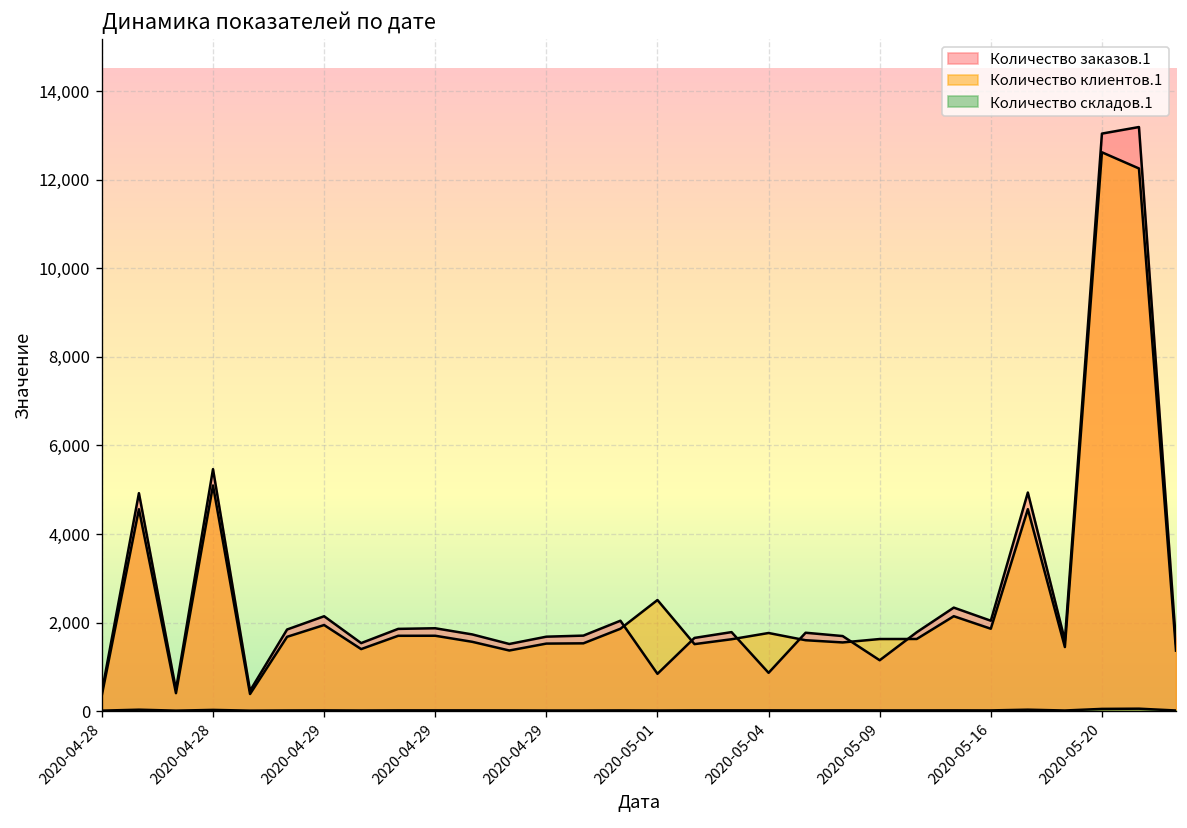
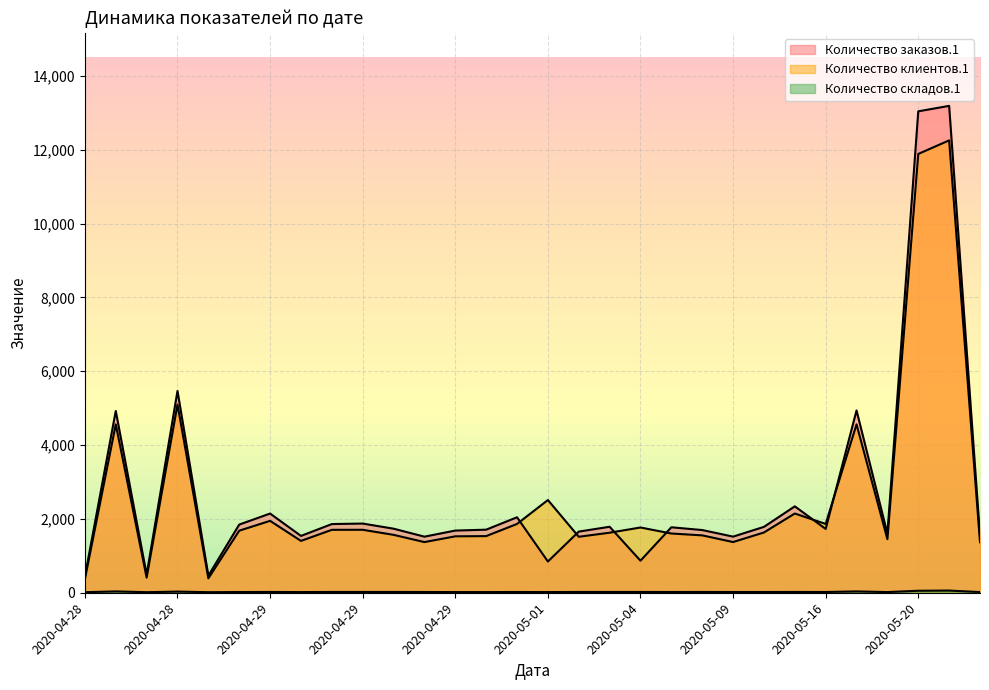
Количество заказов.1, 2020-05-09: 1,200 -> 1,500
Количество клиентов.1, 2020-05-09: 1,600 -> 1,400
Количество заказов.1, 2020-05-16: 2,000 -> 1,700
Количество клиентов.1, 2020-05-20: 12,600 -> 11,900
